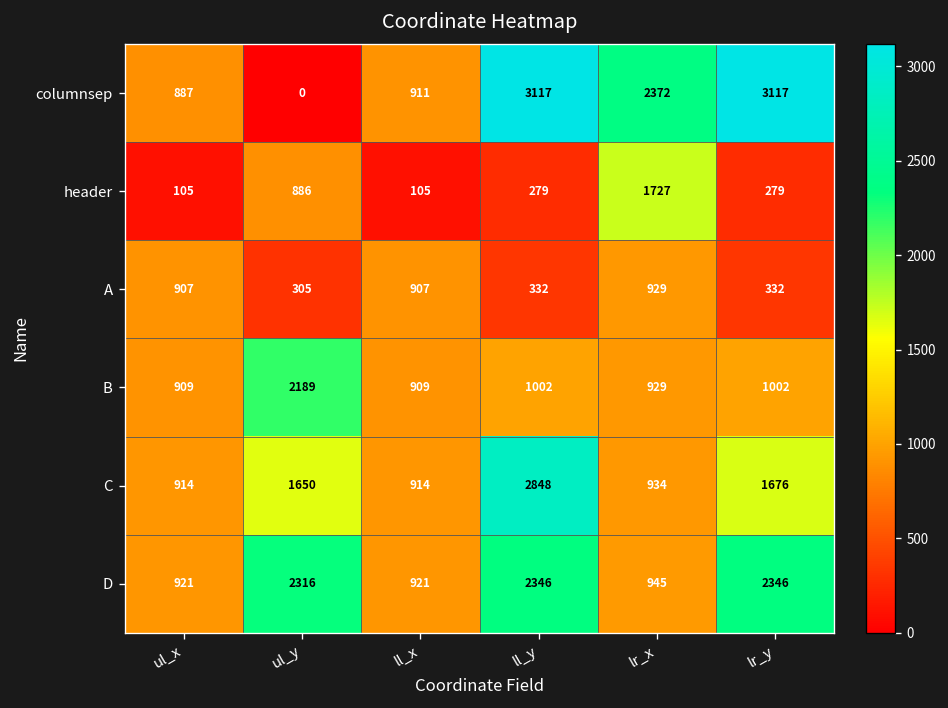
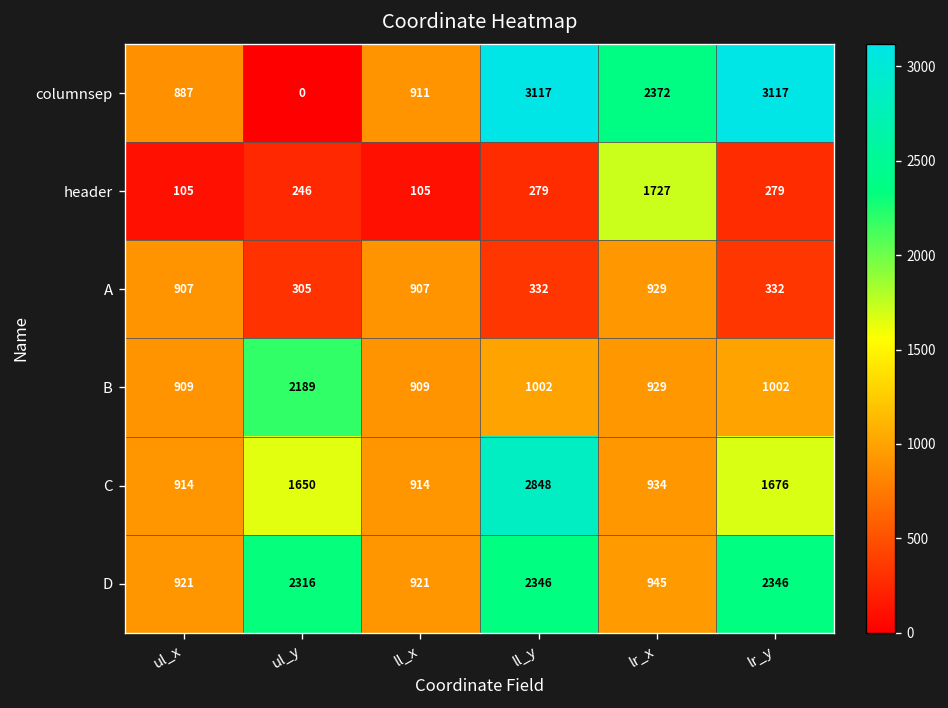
header, ul_y: 886 -> 246
